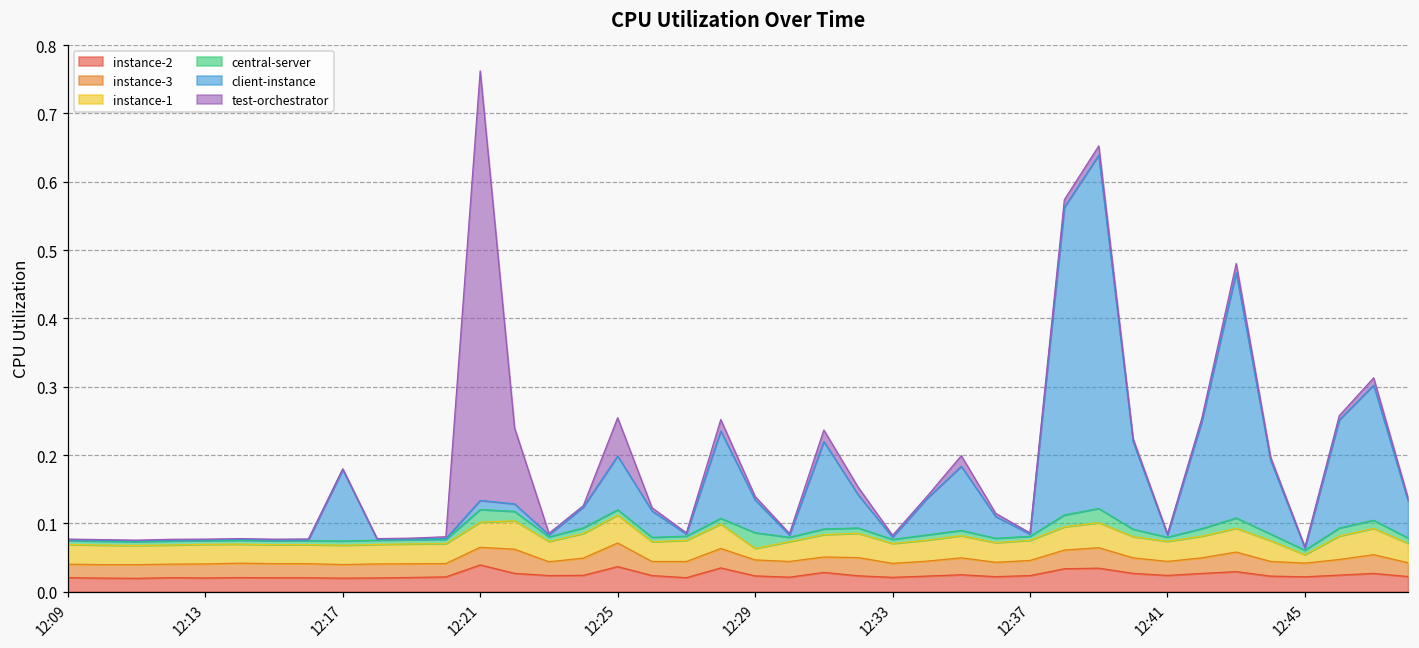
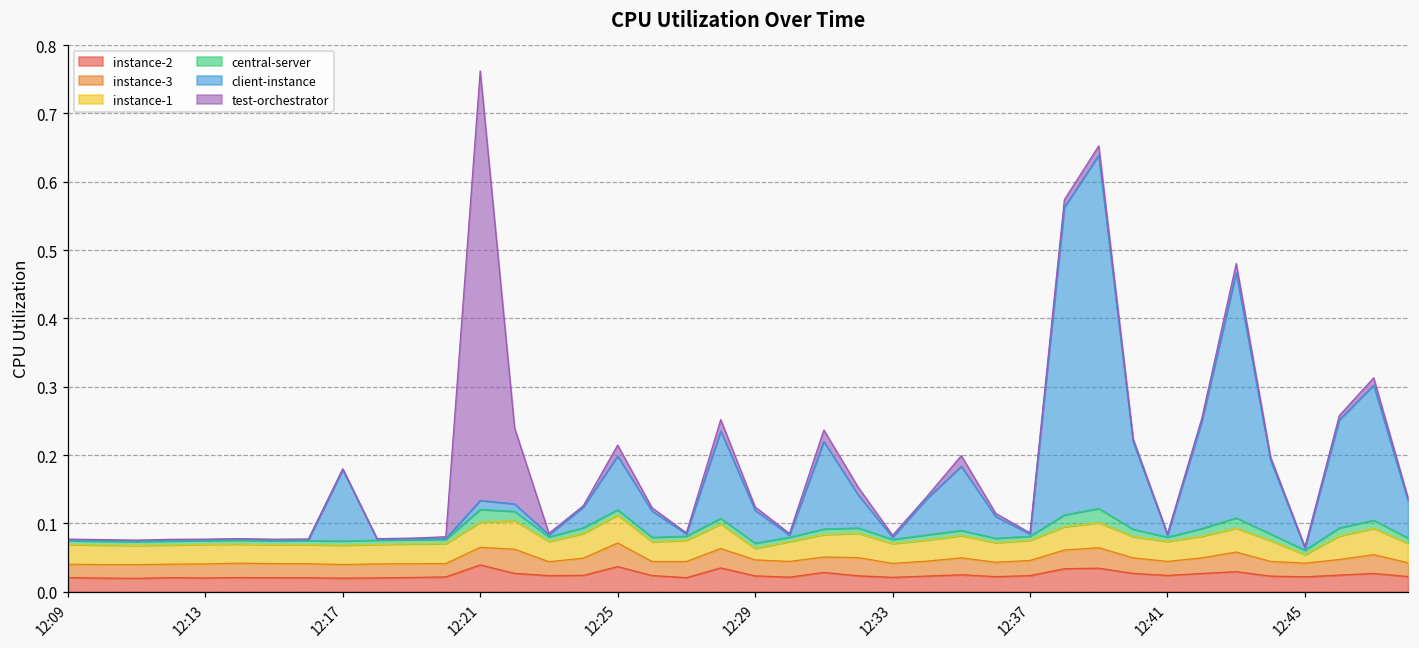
test-orchestrator, 12:25: 0.06 -> 0.02
central-server, 12:29: 0.02 -> 0.01
